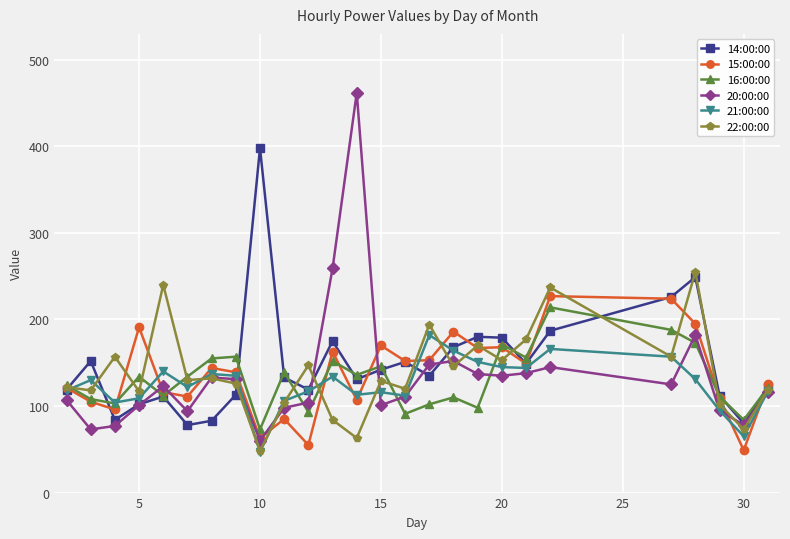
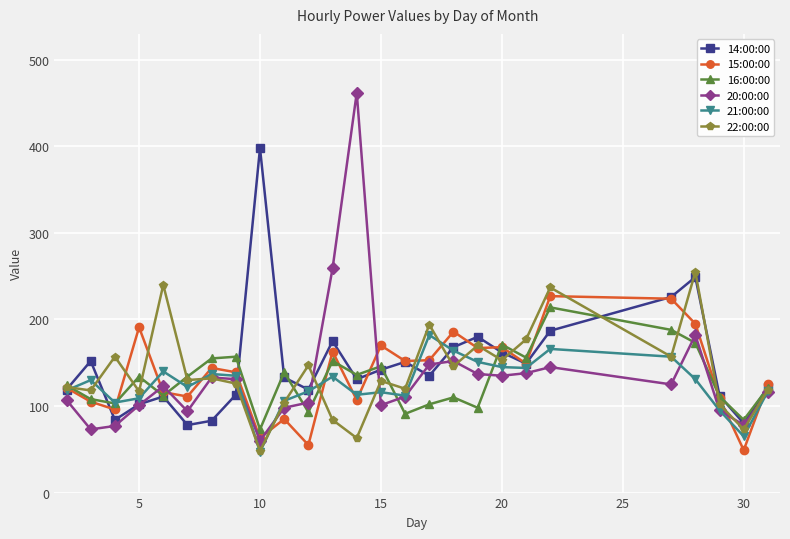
14:00:00, 20: 180 -> 160
